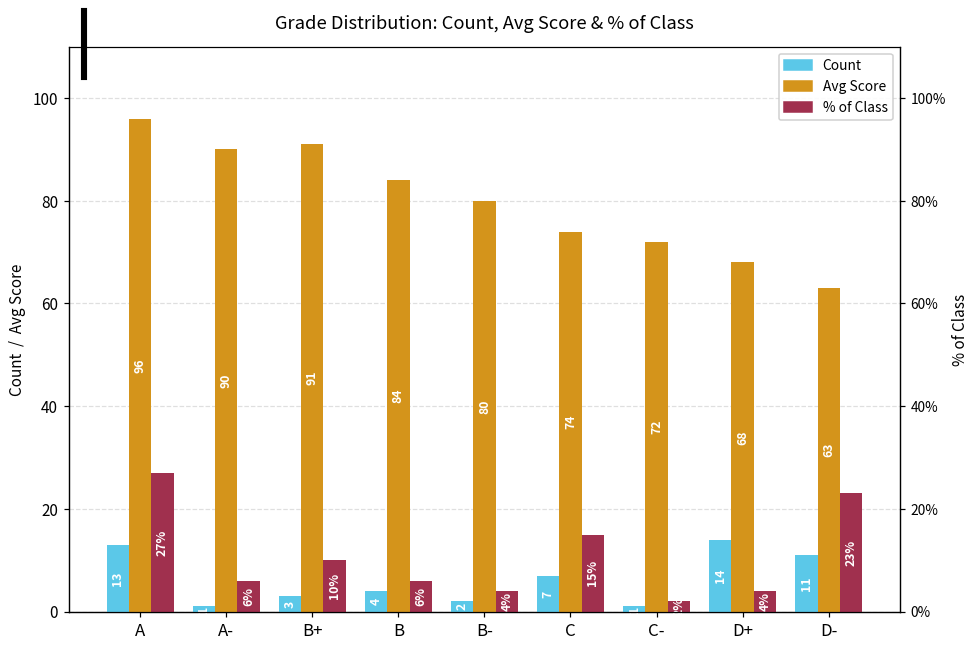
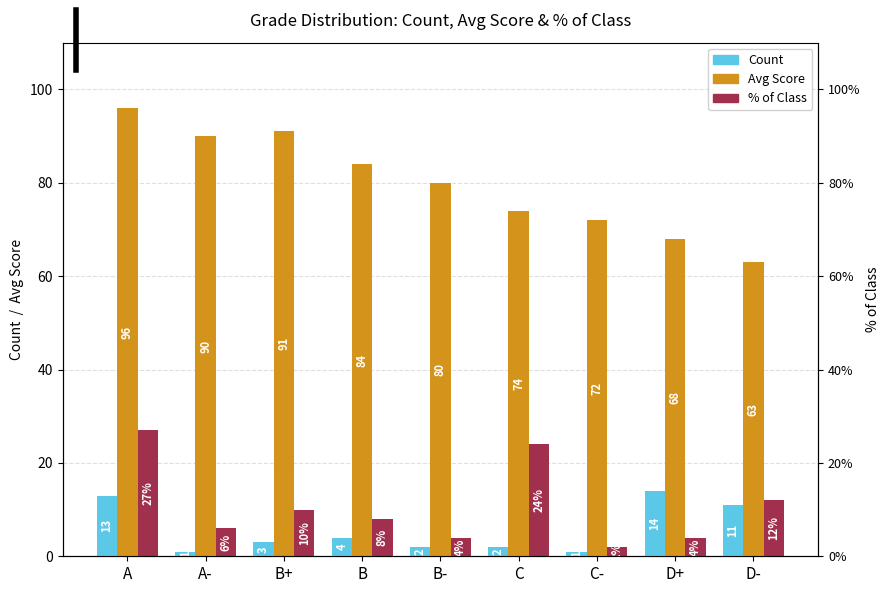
% of Class, B: 6% -> 8%
Count, C: 7 -> 2
% of Class, C: 15% -> 24%
% of Class, D-: 23% -> 12%
